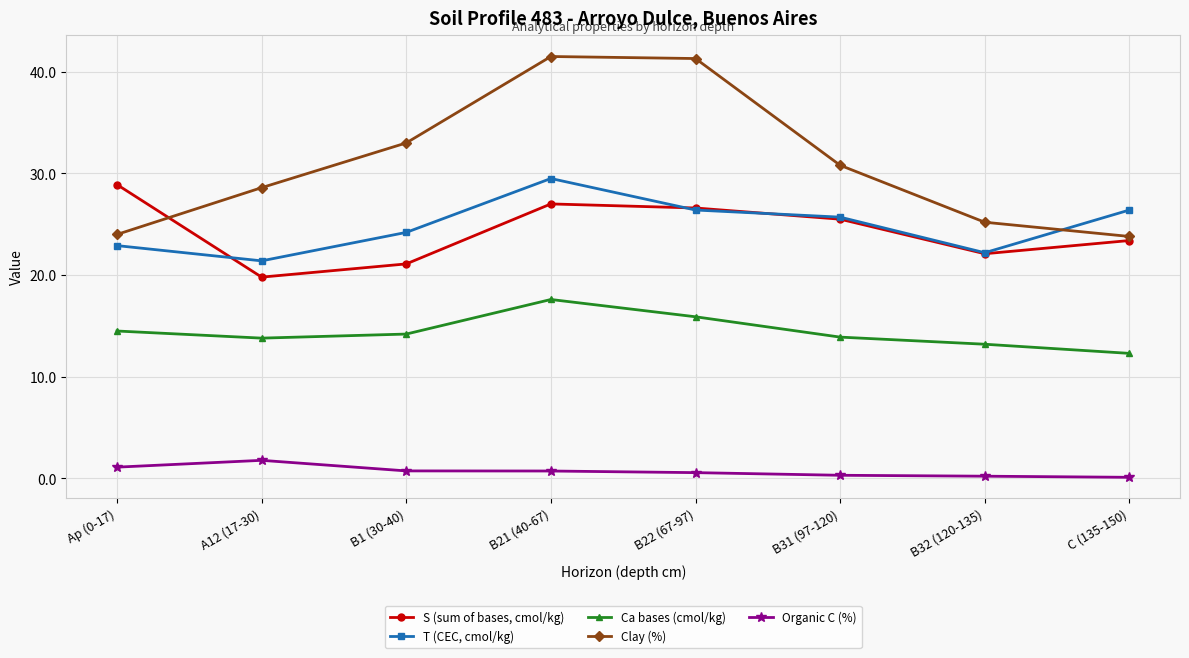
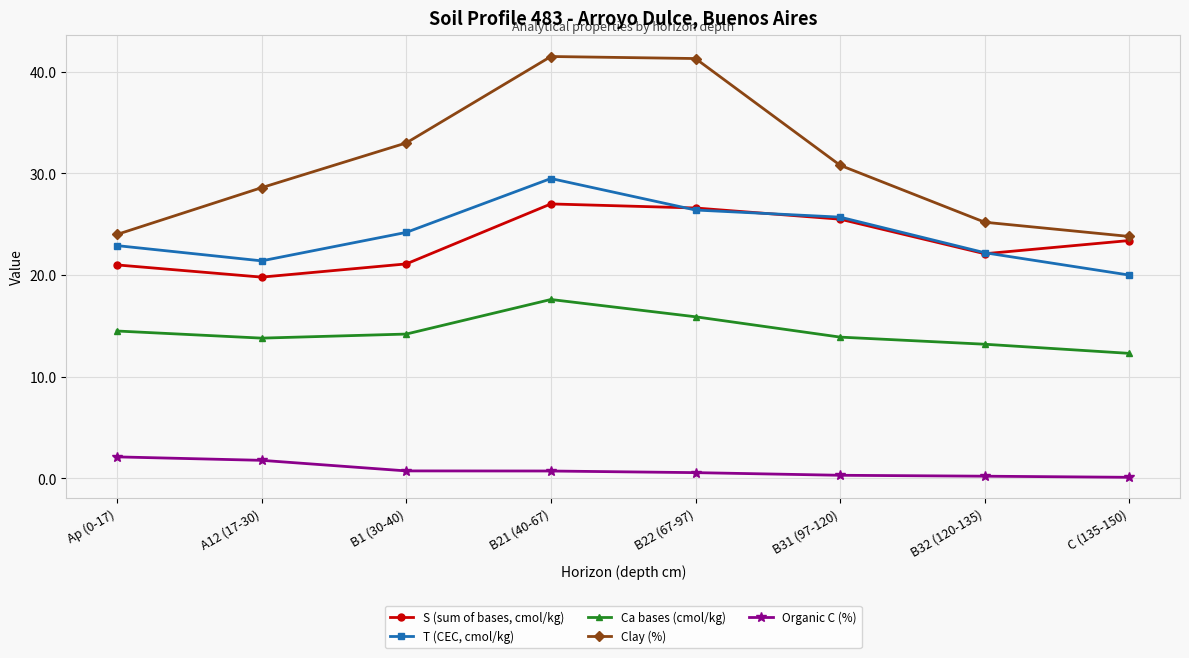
S (sum of bases, cmol/kg), Ap (0-17): 28.9 -> 21.0
Organic C (%), Ap (0-17): 1.1 -> 2.1
T (CEC, cmol/kg), C (135-150): 26.4 -> 20.0
